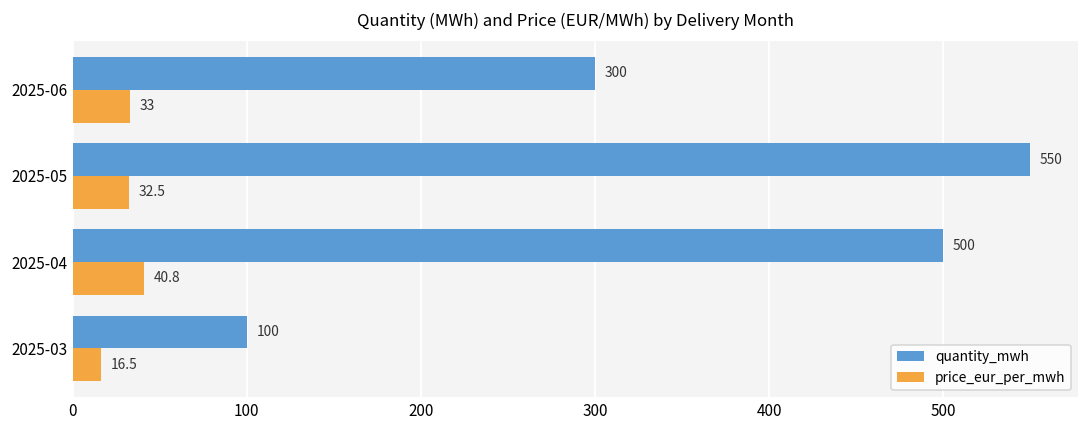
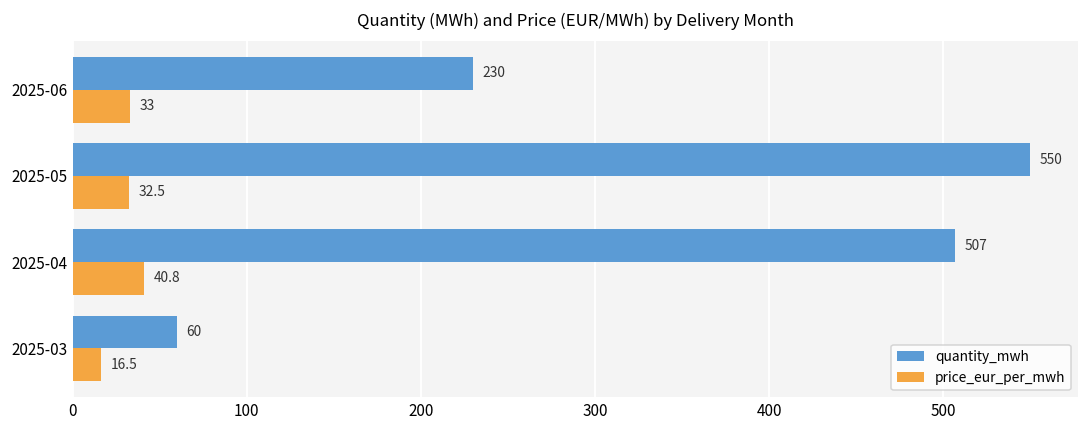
quantity_mwh, 2025-06: 300 -> 230
quantity_mwh, 2025-04: 500 -> 507
quantity_mwh, 2025-03: 100 -> 60
